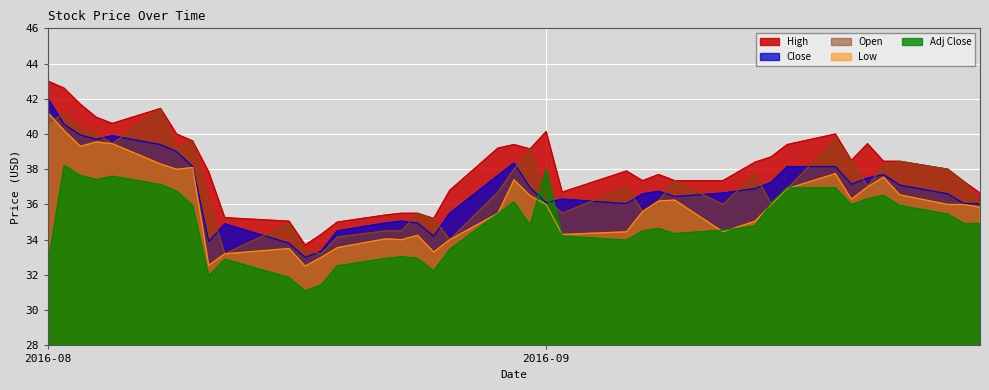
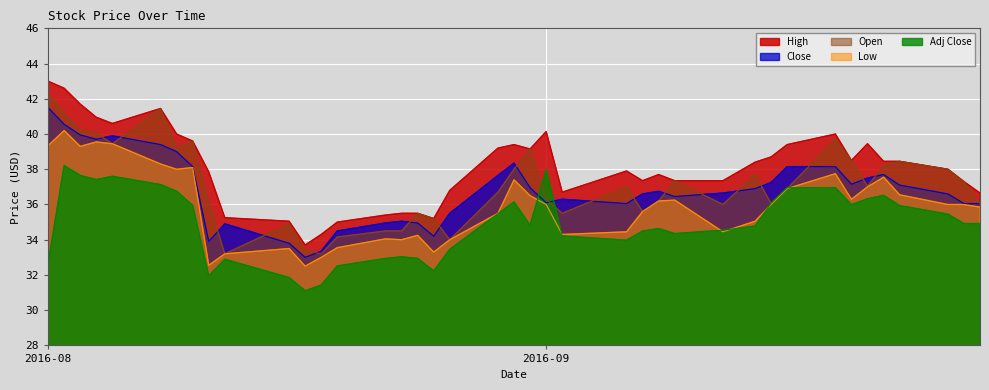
Close, 2016-08: 42.0 -> 41.5
Open, 2016-08: 40.6 -> 42.3
Low, 2016-08: 41.2 -> 39.3
